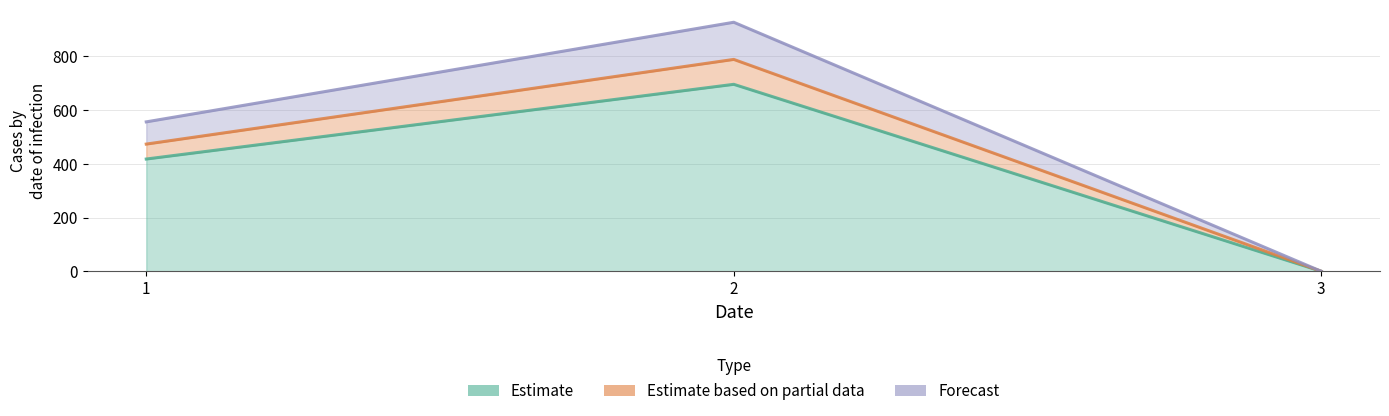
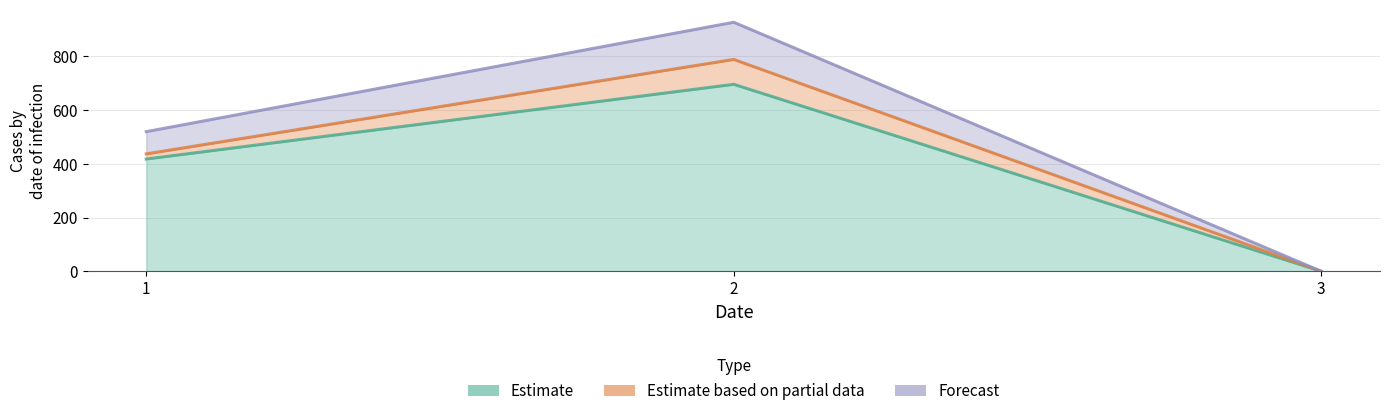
Estimate based on partial data, 1: 60 -> 20
